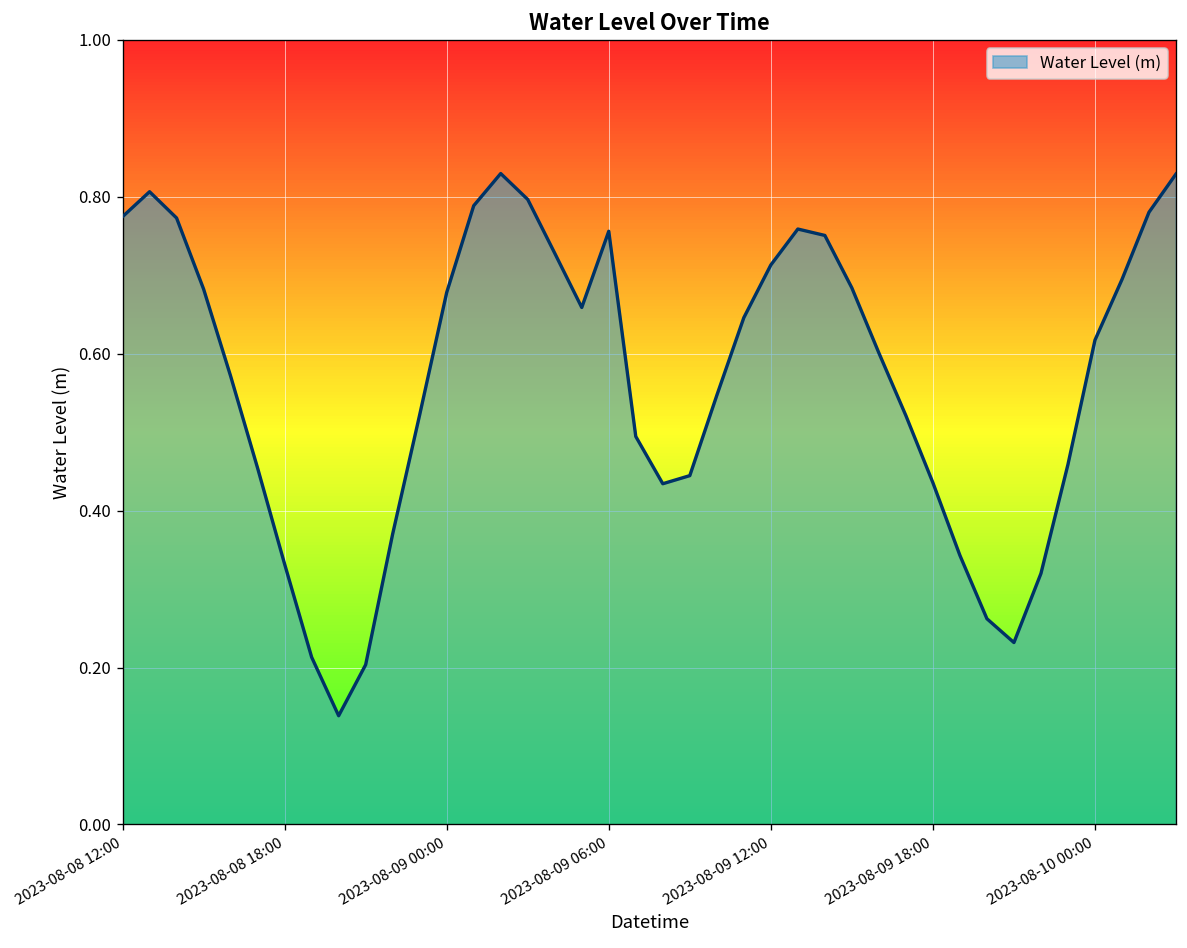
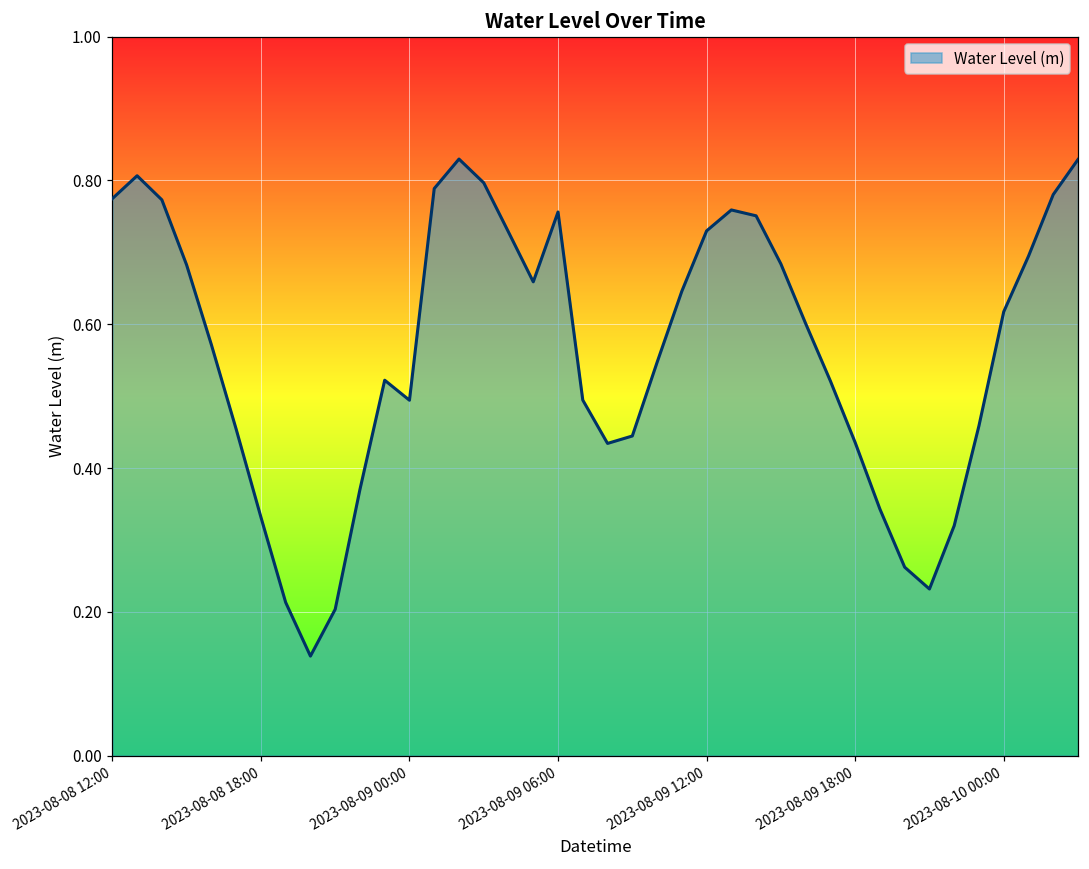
2023-08-09 00:00: 0.68 -> 0.49
2023-08-09 12:00: 0.71 -> 0.73
